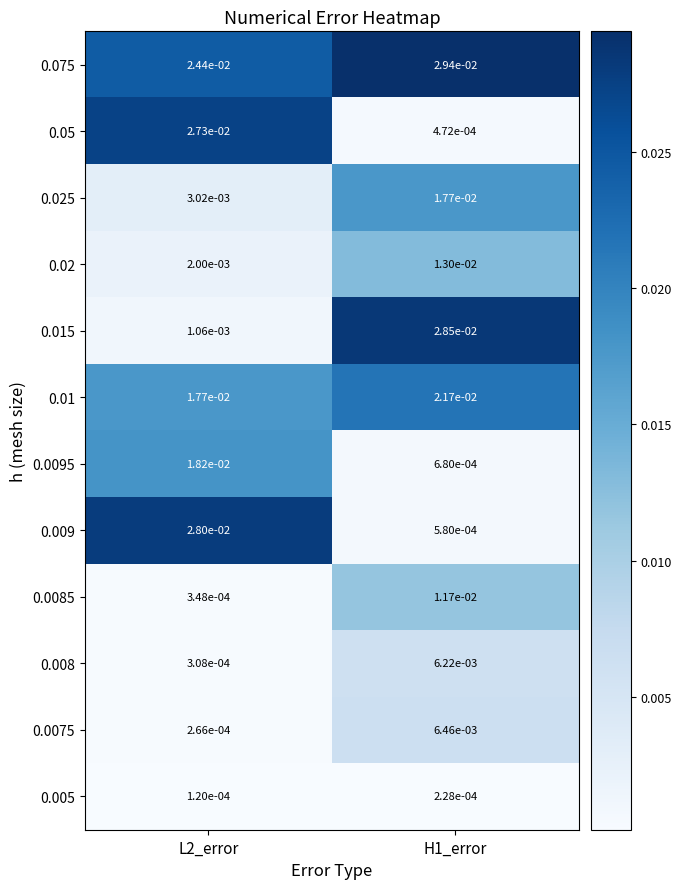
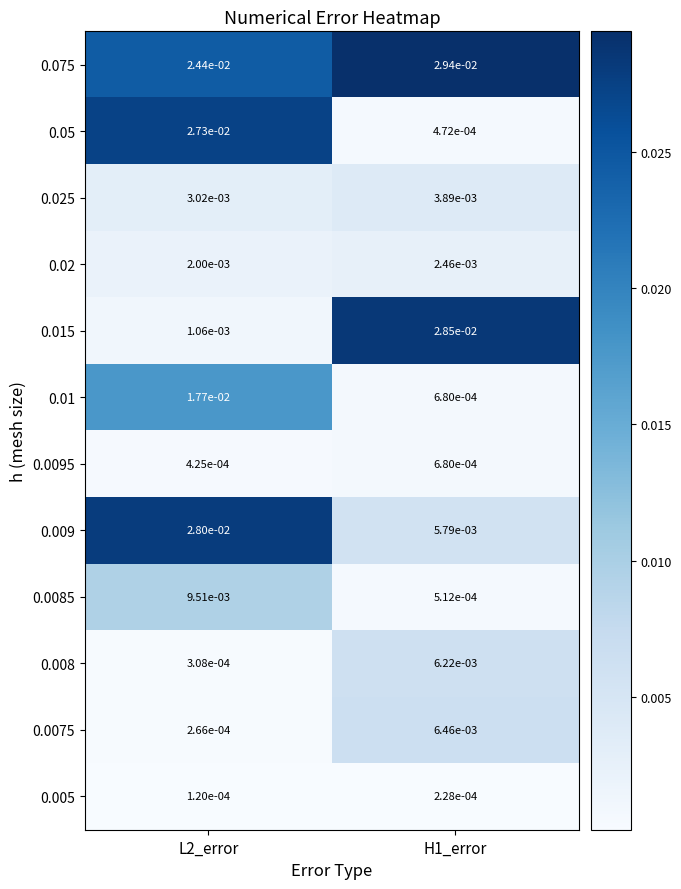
0.025, H1_error: 1.77e-02 -> 3.89e-03
0.02, H1_error: 1.30e-02 -> 2.46e-03
0.01, H1_error: 2.17e-02 -> 6.80e-04
0.0095, L2_error: 1.82e-02 -> 4.25e-04
0.009, H1_error: 5.80e-04 -> 5.79e-03
0.0085, L2_error: 3.48e-04 -> 9.51e-03
0.0085, H1_error: 1.17e-02 -> 5.12e-04
